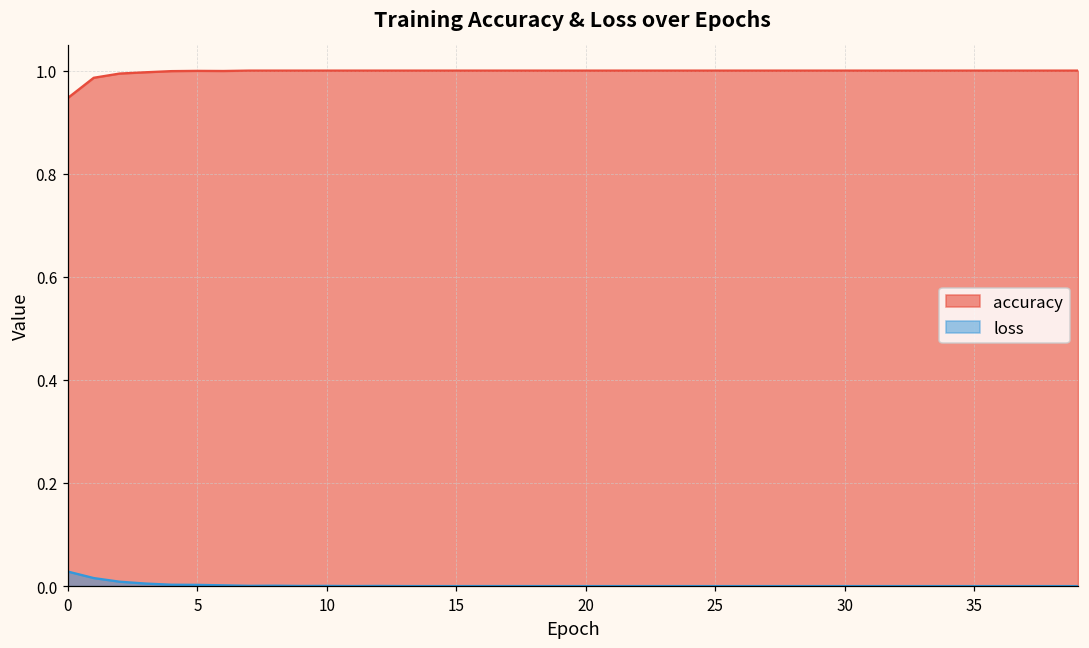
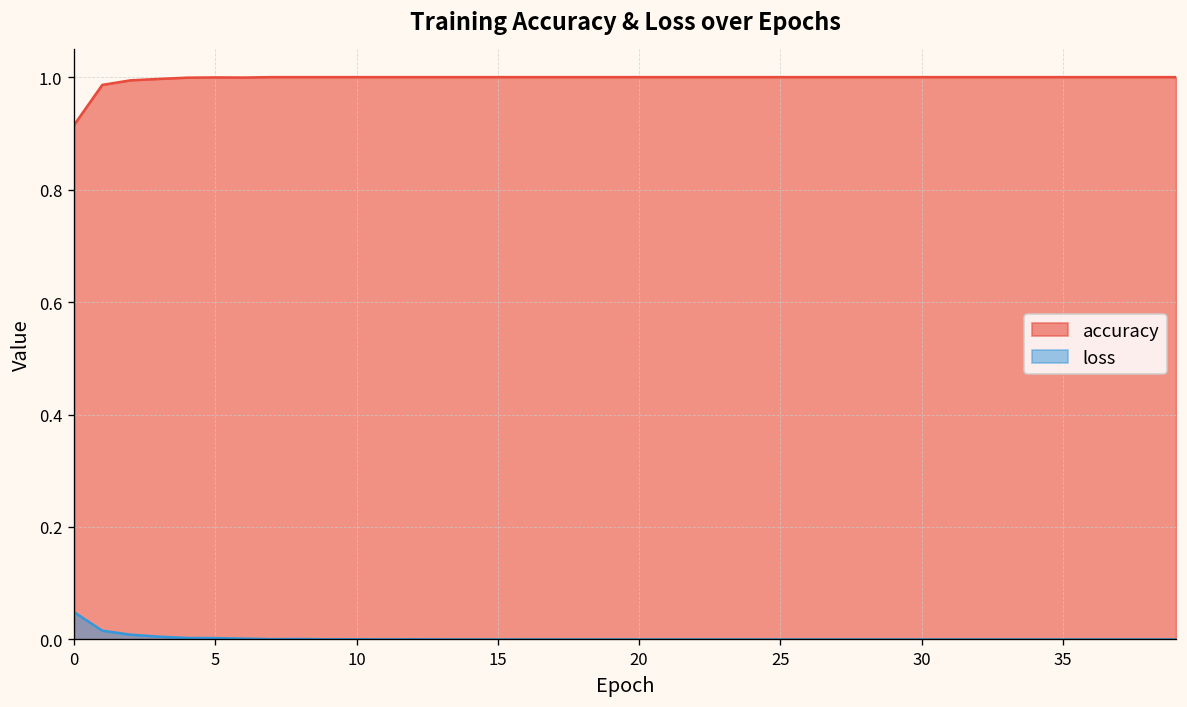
accuracy, 0: 0.95 -> 0.91
loss, 0: 0.03 -> 0.05
